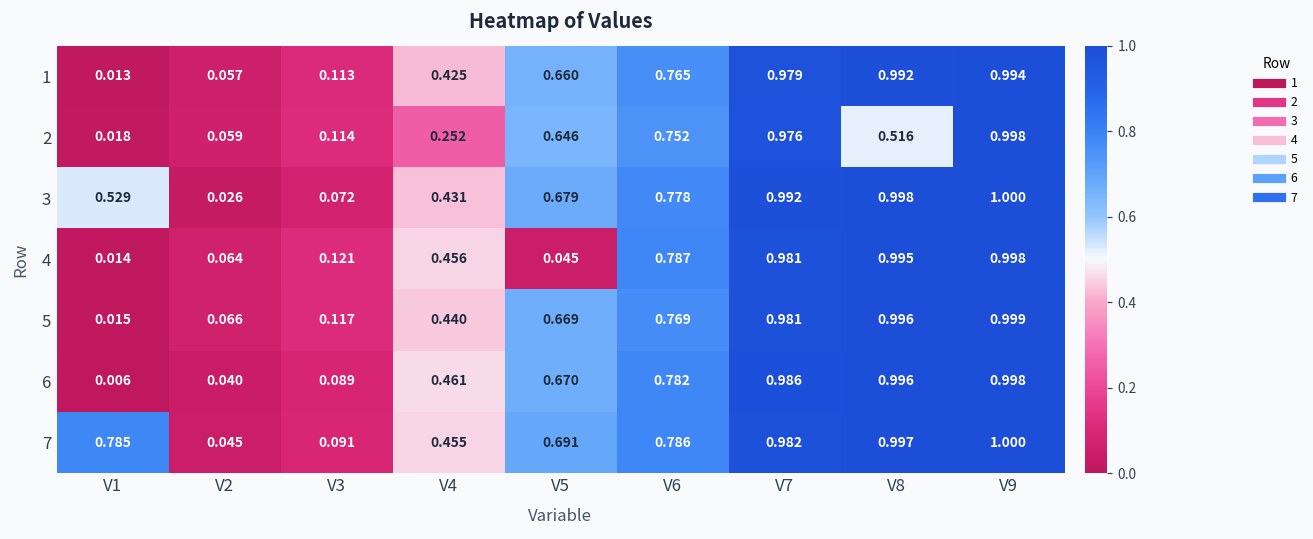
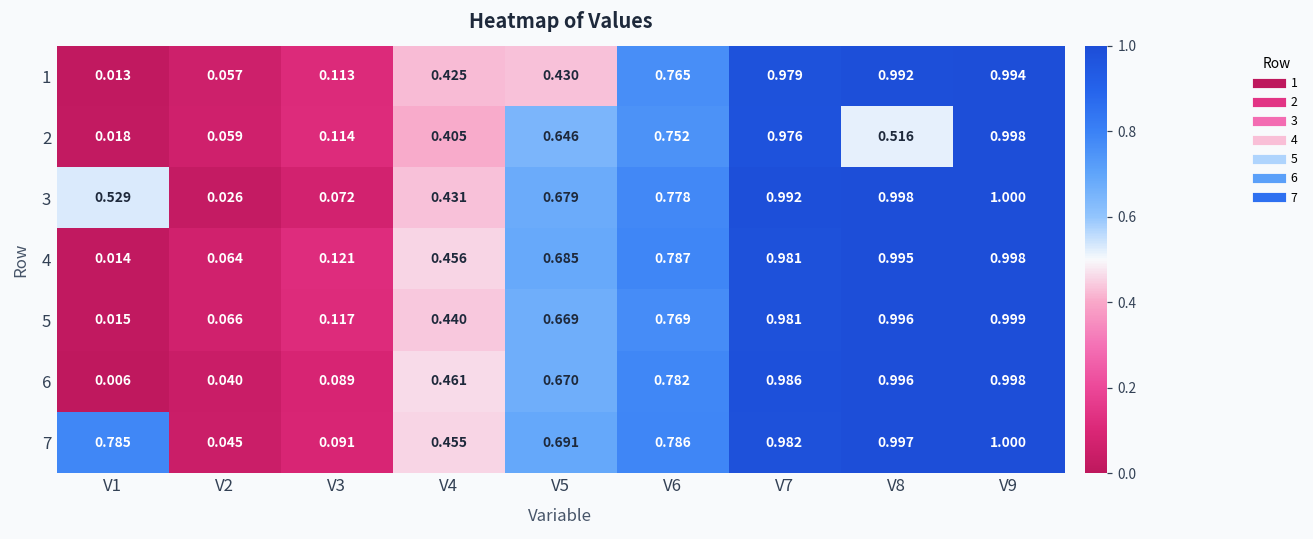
1, V5: 0.660 -> 0.430
2, V4: 0.252 -> 0.405
4, V5: 0.045 -> 0.685
